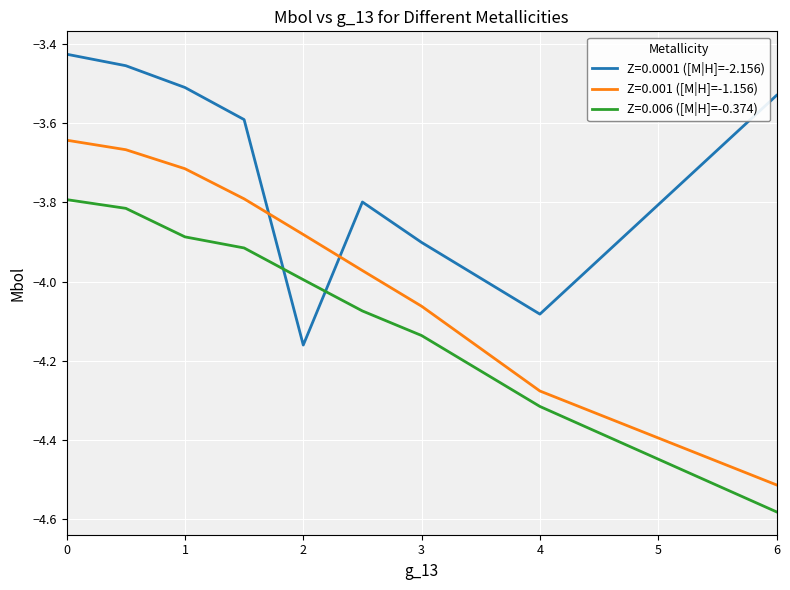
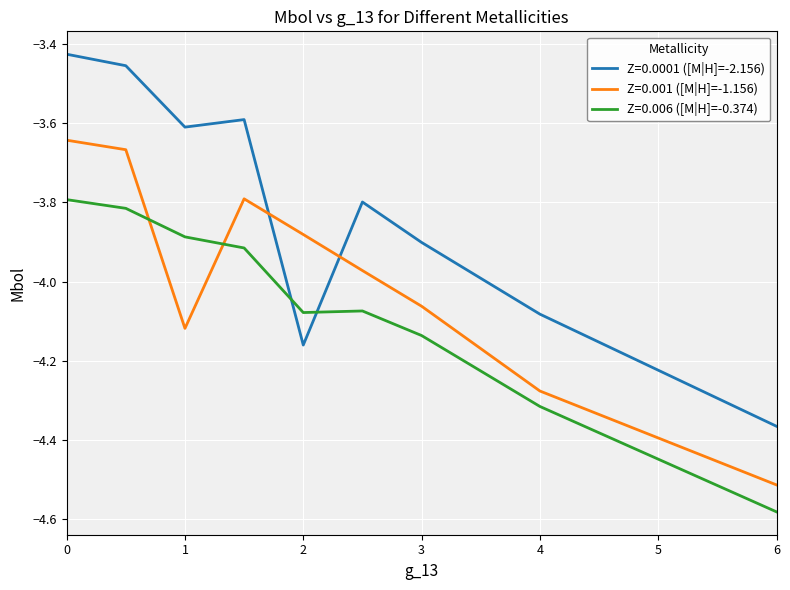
Z=0.0001 ([M|H]=-2.156), 1: -3.51 -> -3.61
Z=0.001 ([M|H]=-1.156), 1: -3.72 -> -4.12
Z=0.006 ([M|H]=-0.374), 2: -4.00 -> -4.08
Z=0.0001 ([M|H]=-2.156), 6: -3.53 -> -4.37
